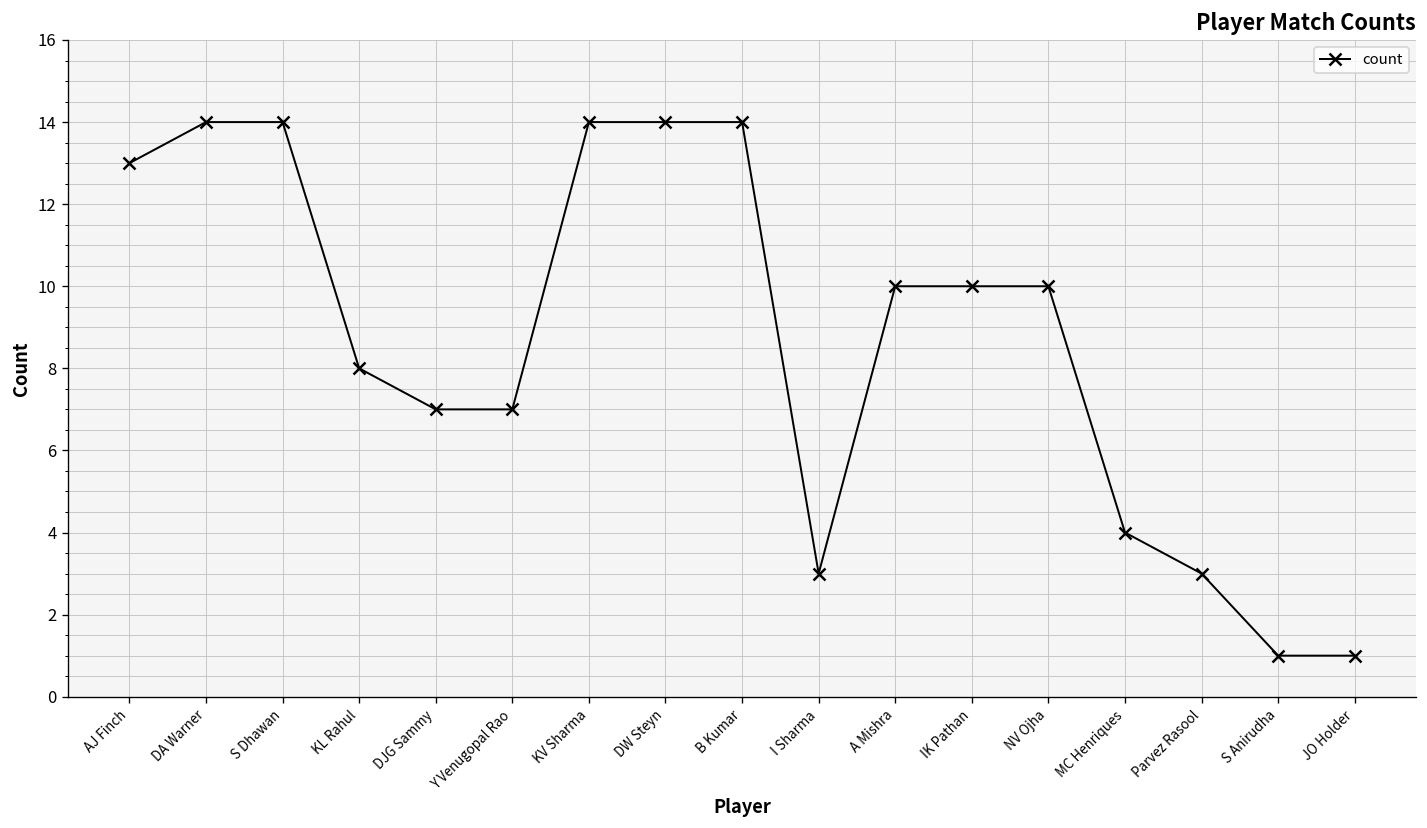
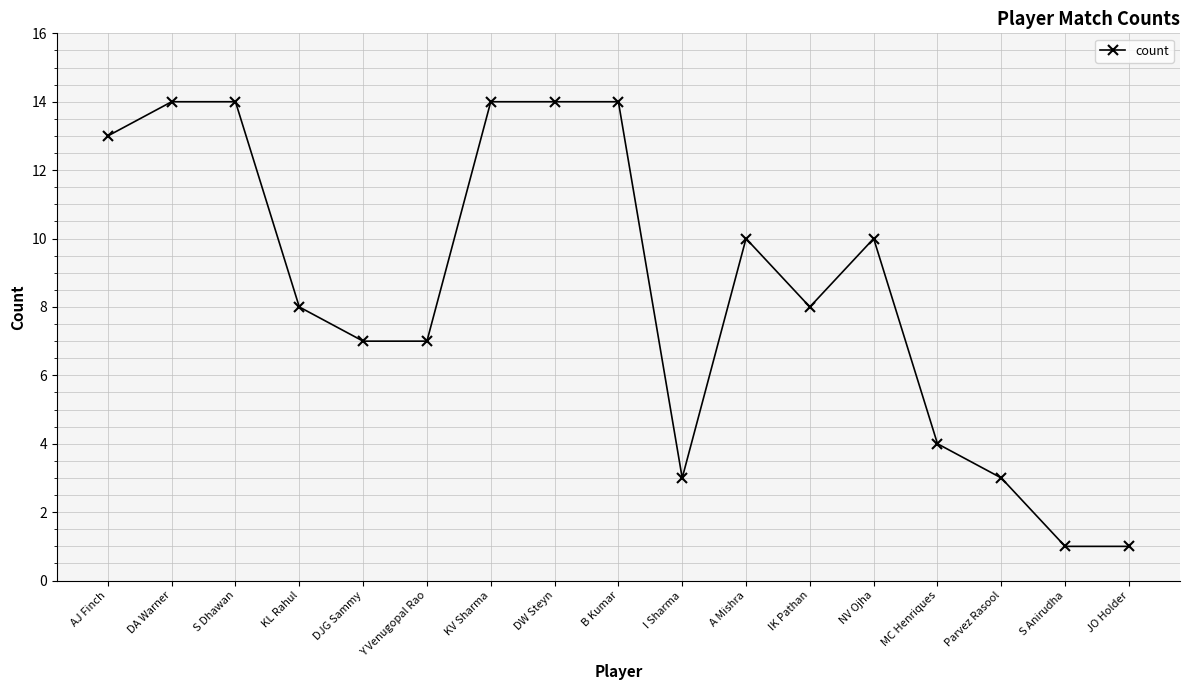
IK Pathan: 10 -> 8
